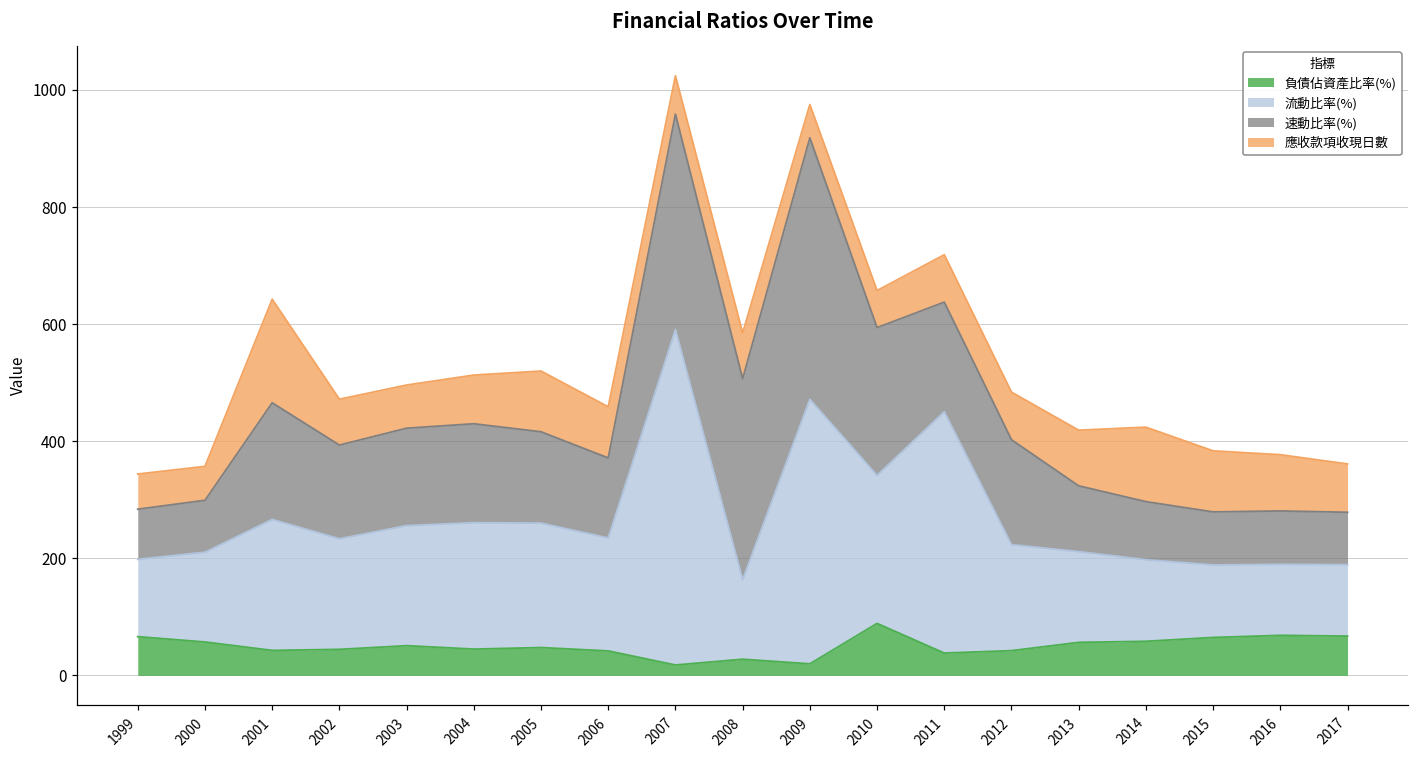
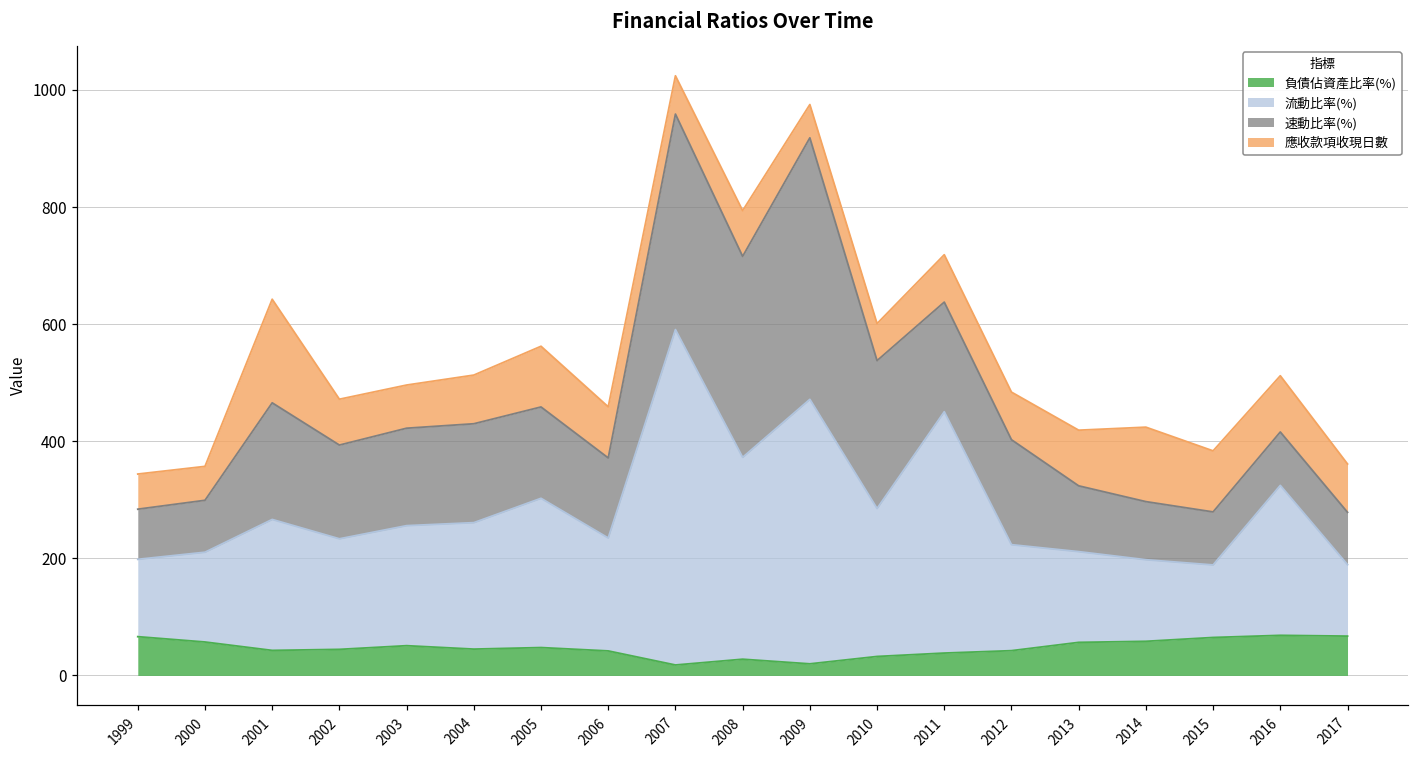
流動比率(%), 2005: 210 -> 250
流動比率(%), 2008: 140 -> 340
負債佔資產比率(%), 2010: 90 -> 30
流動比率(%), 2016: 120 -> 260
